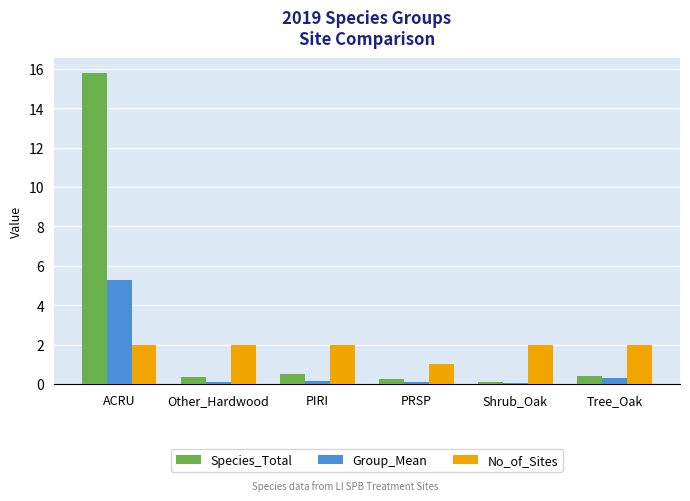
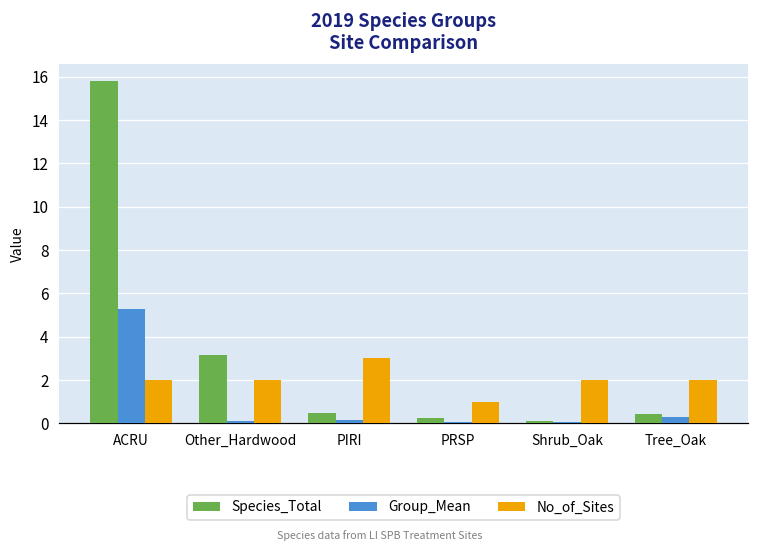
Species_Total, Other_Hardwood: 0.4 -> 3.1
No_of_Sites, PIRI: 2 -> 3
